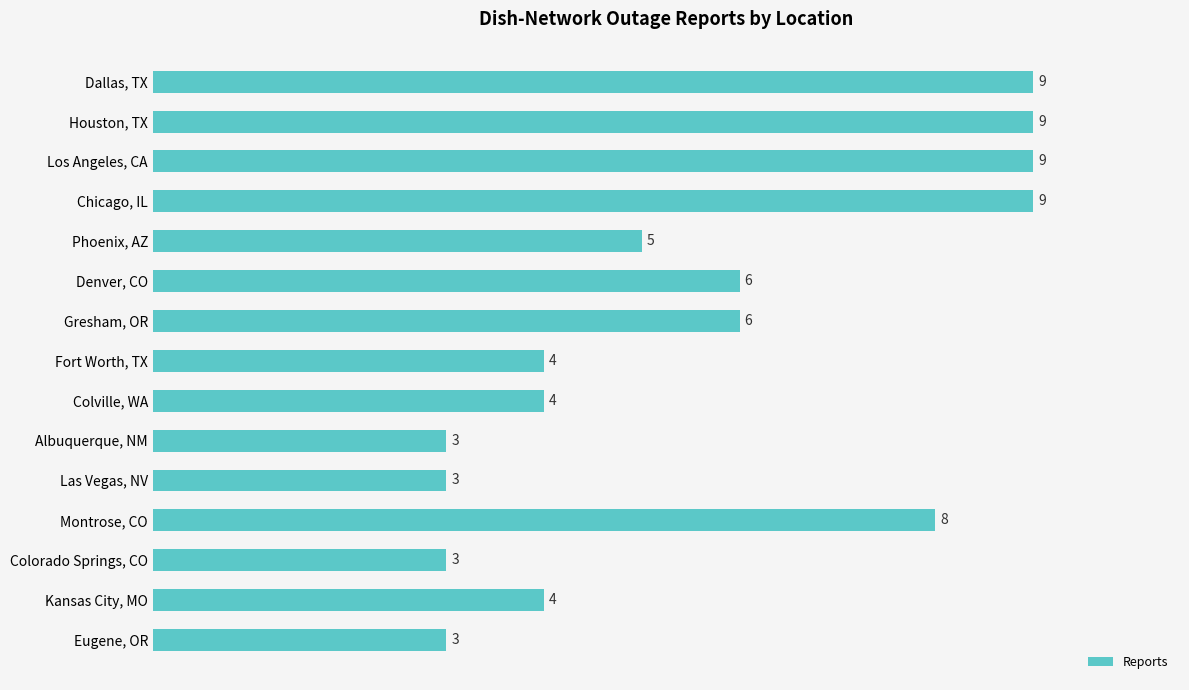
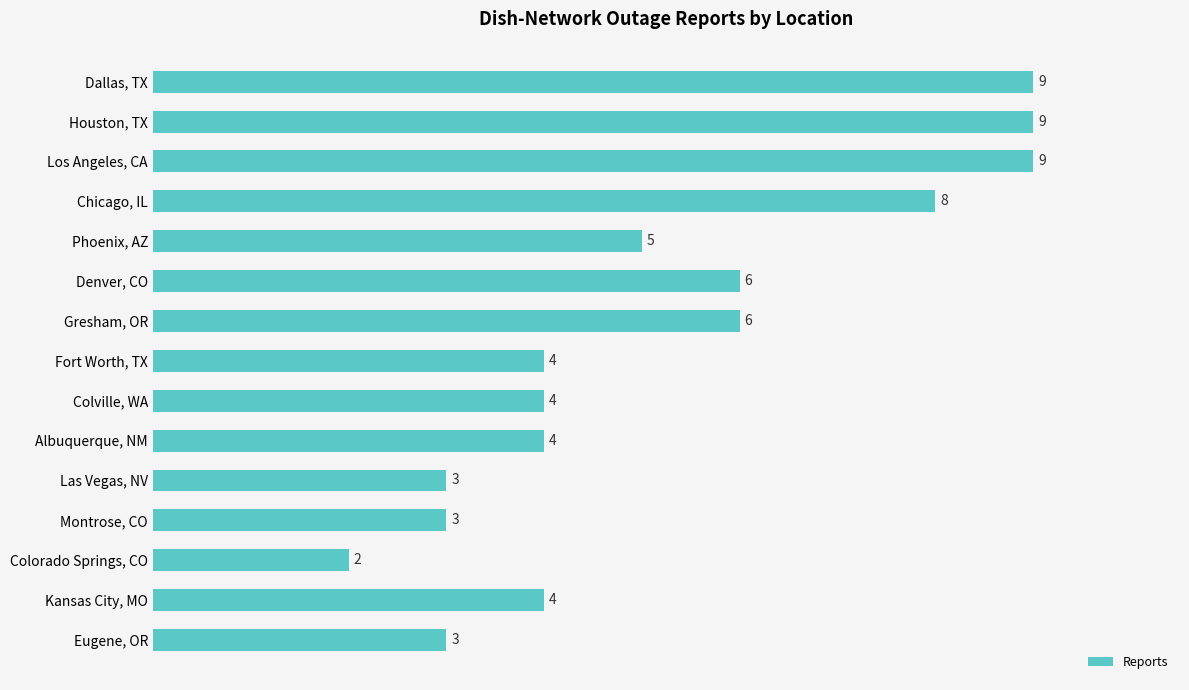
Chicago, IL: 9 -> 8
Albuquerque, NM: 3 -> 4
Montrose, CO: 8 -> 3
Colorado Springs, CO: 3 -> 2
